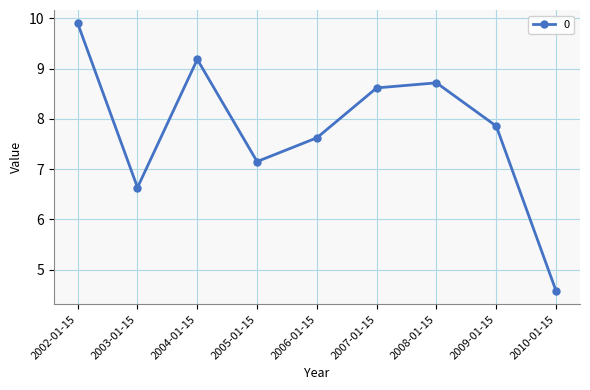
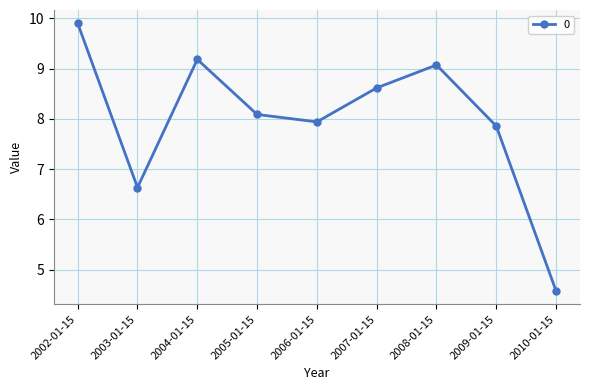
2005-01-15: 7.1 -> 8.1
2006-01-15: 7.6 -> 7.9
2008-01-15: 8.7 -> 9.1
